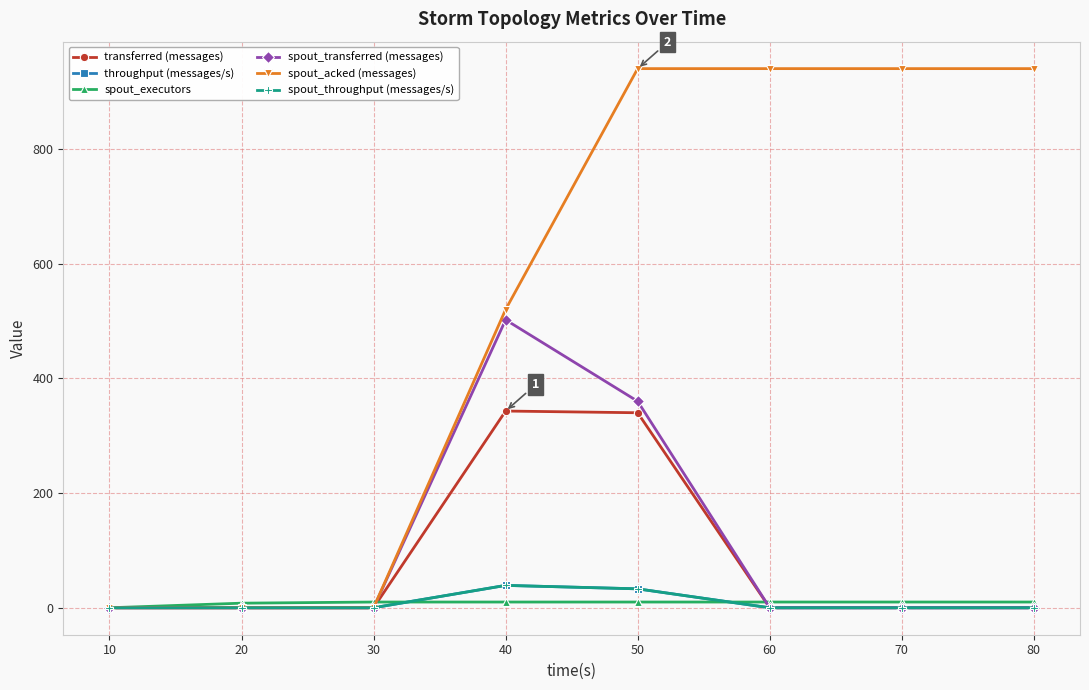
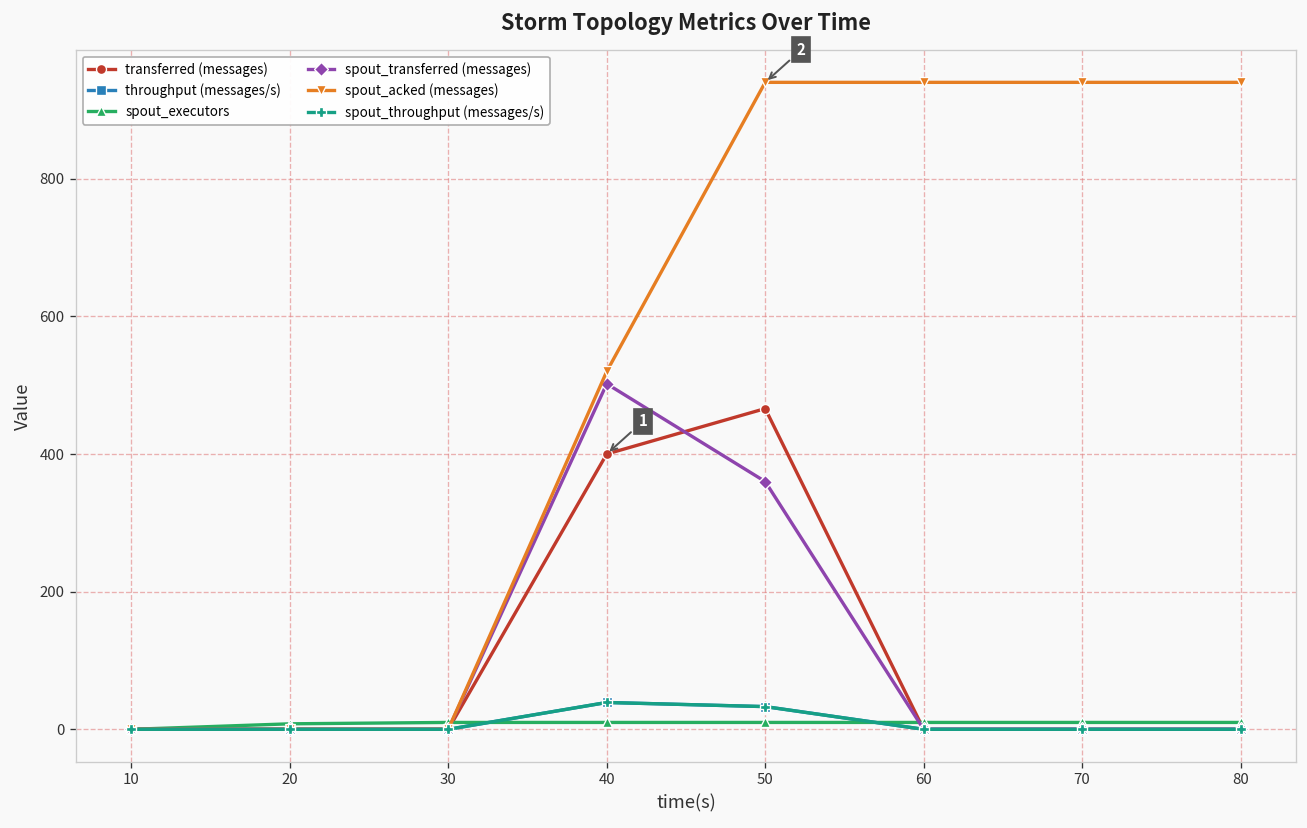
transferred (messages), 40: 340 -> 400
transferred (messages), 50: 340 -> 470
